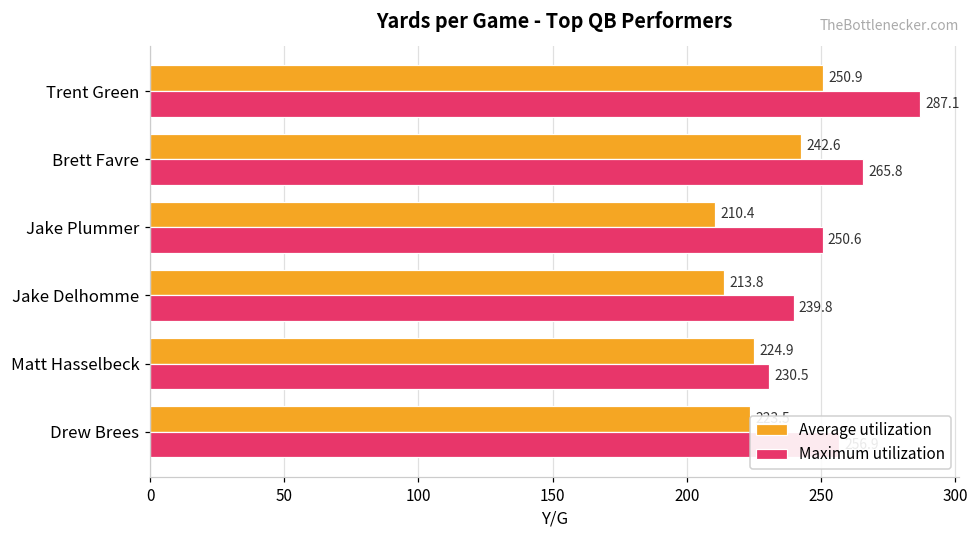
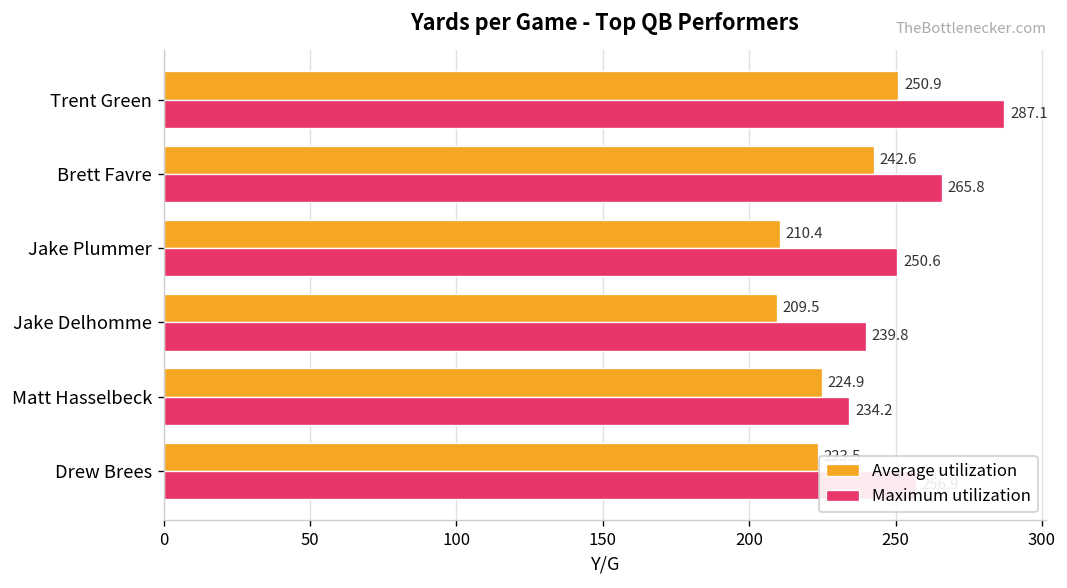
Average utilization, Jake Delhomme: 213.8 -> 209.5
Maximum utilization, Matt Hasselbeck: 230.5 -> 234.2
